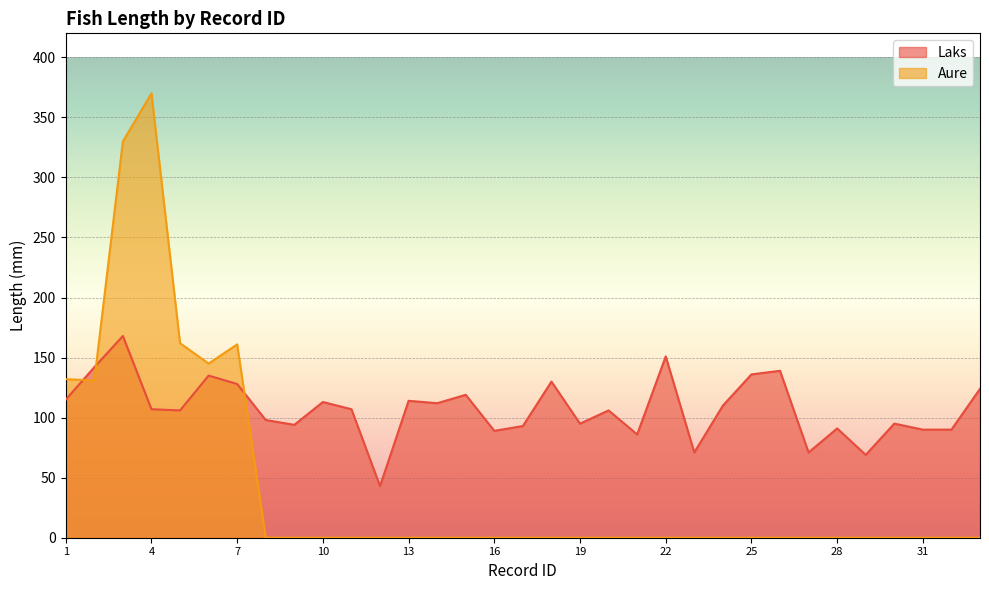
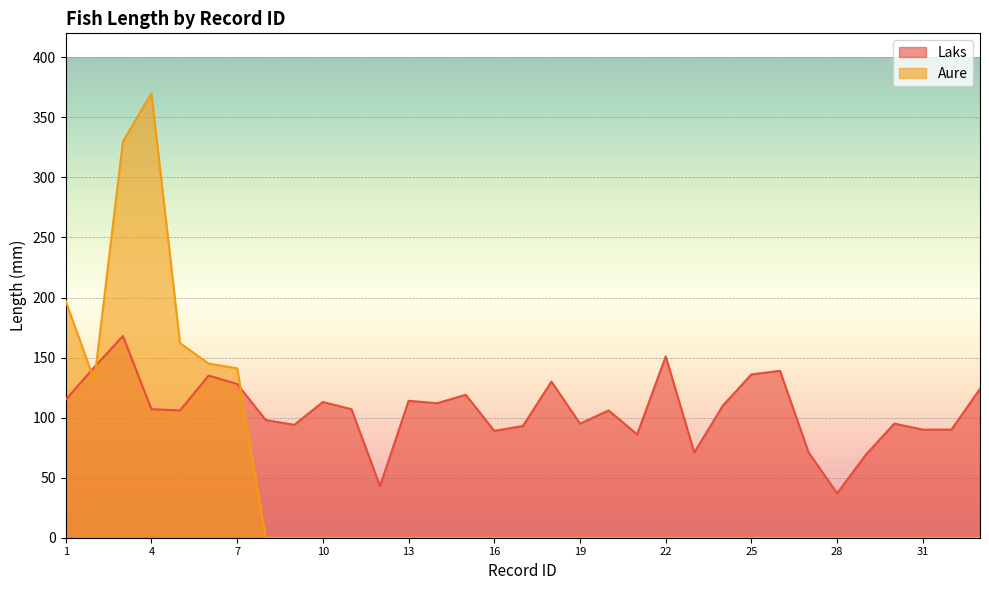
Aure, 1: 132 -> 197
Aure, 7: 161 -> 141
Laks, 28: 91 -> 37
